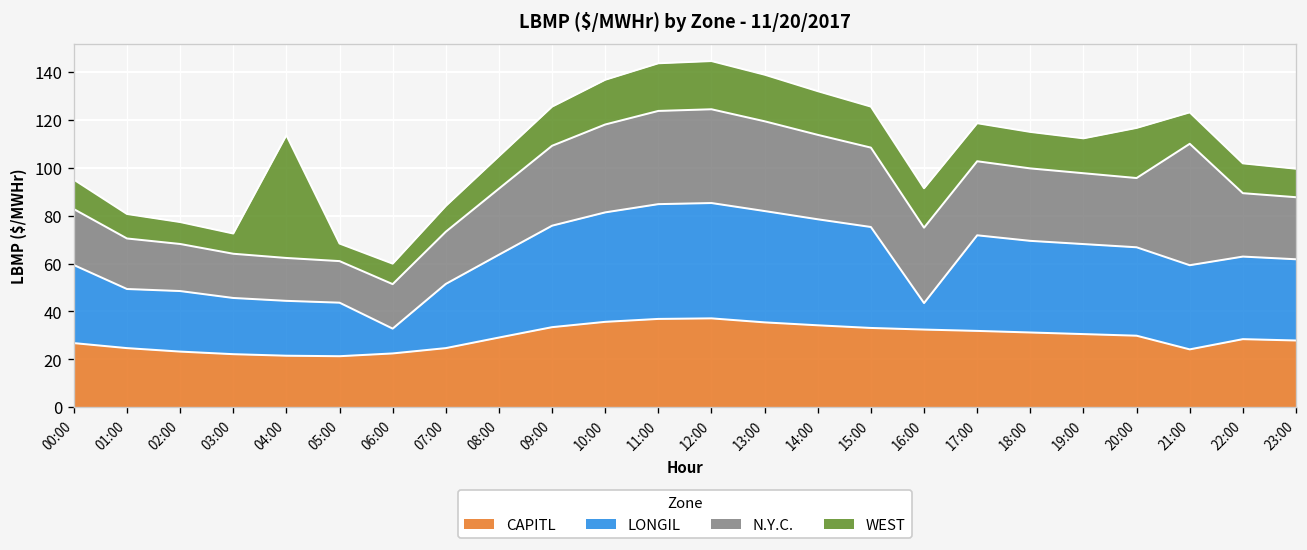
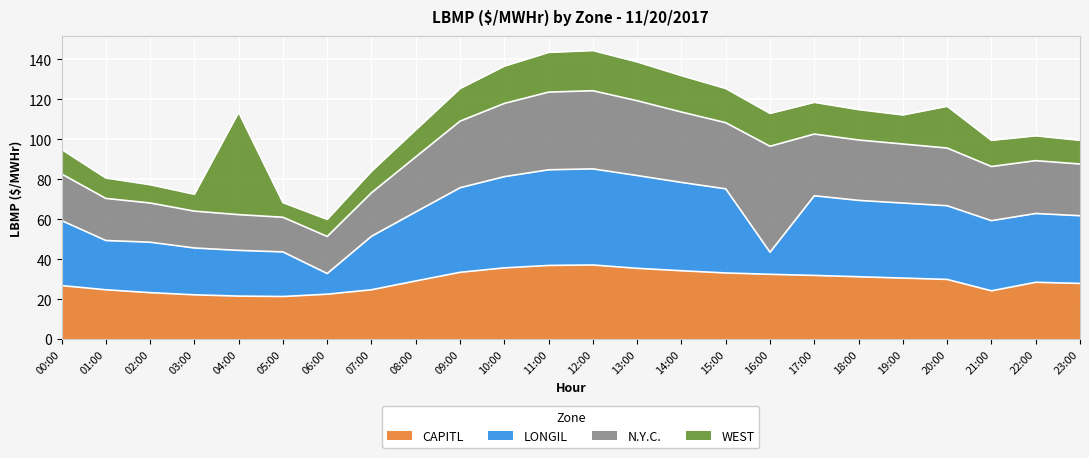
N.Y.C., 16:00: 31 -> 53
N.Y.C., 21:00: 51 -> 27
